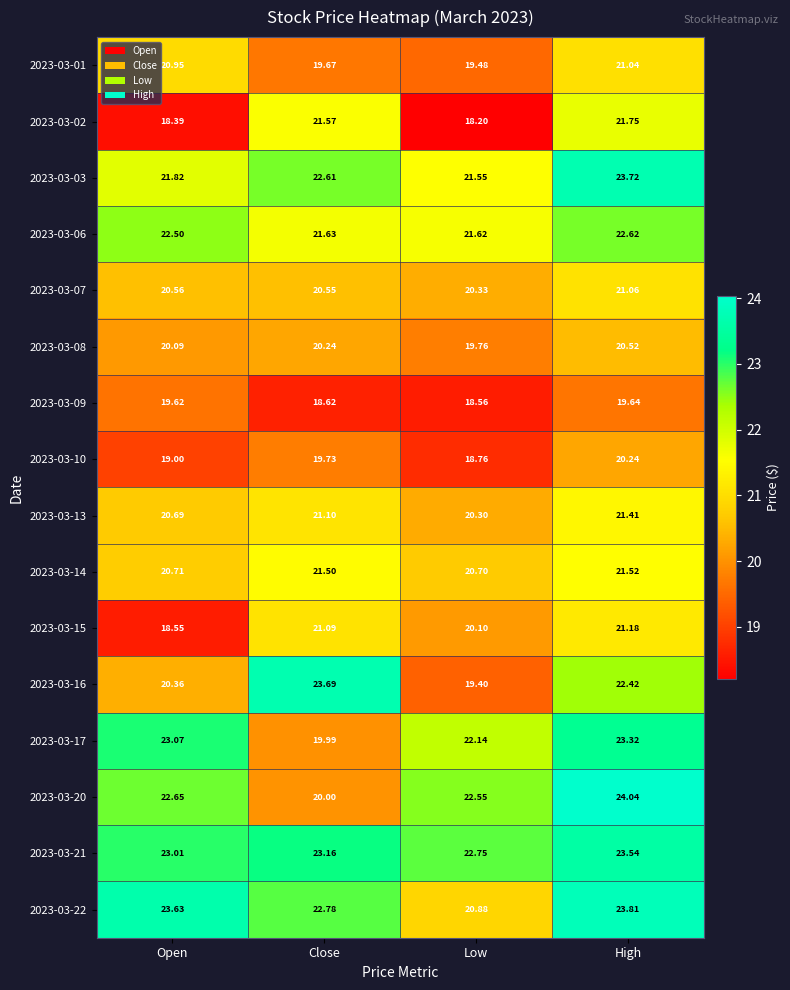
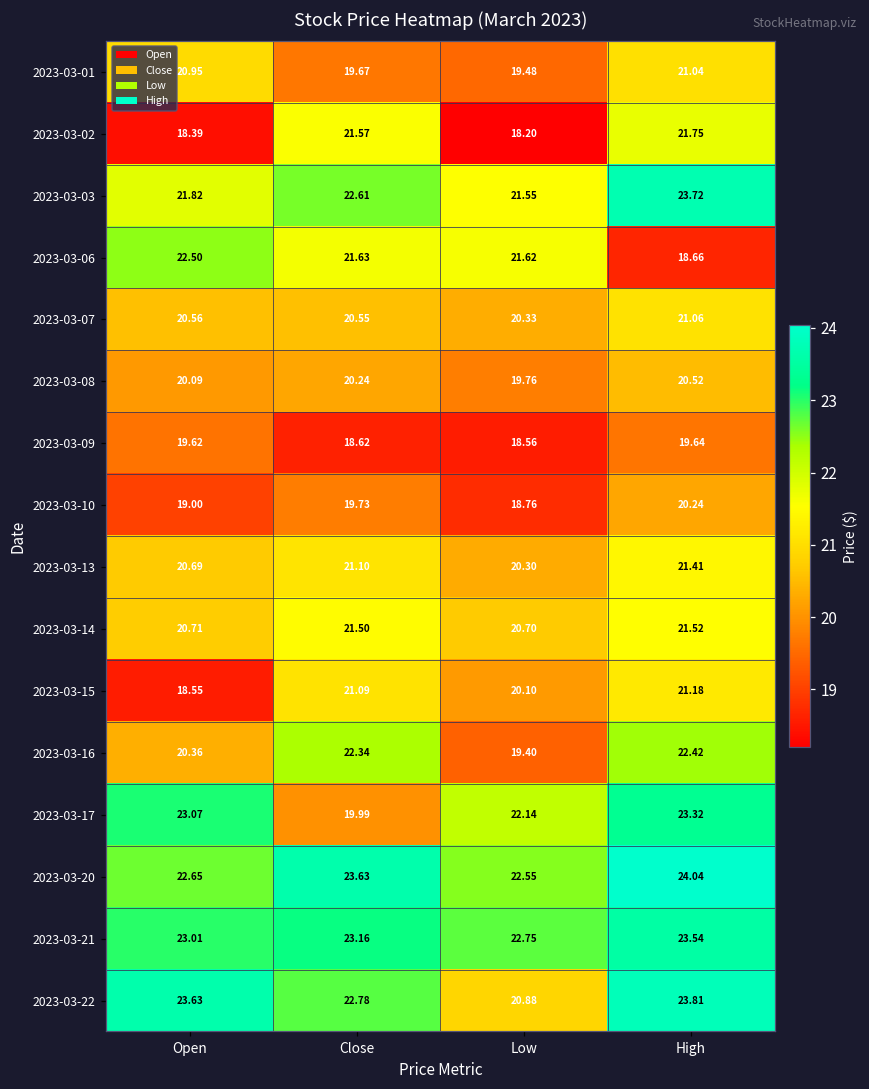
2023-03-06, High: 22.62 -> 18.66
2023-03-16, Close: 23.69 -> 22.34
2023-03-20, Close: 20.00 -> 23.63
